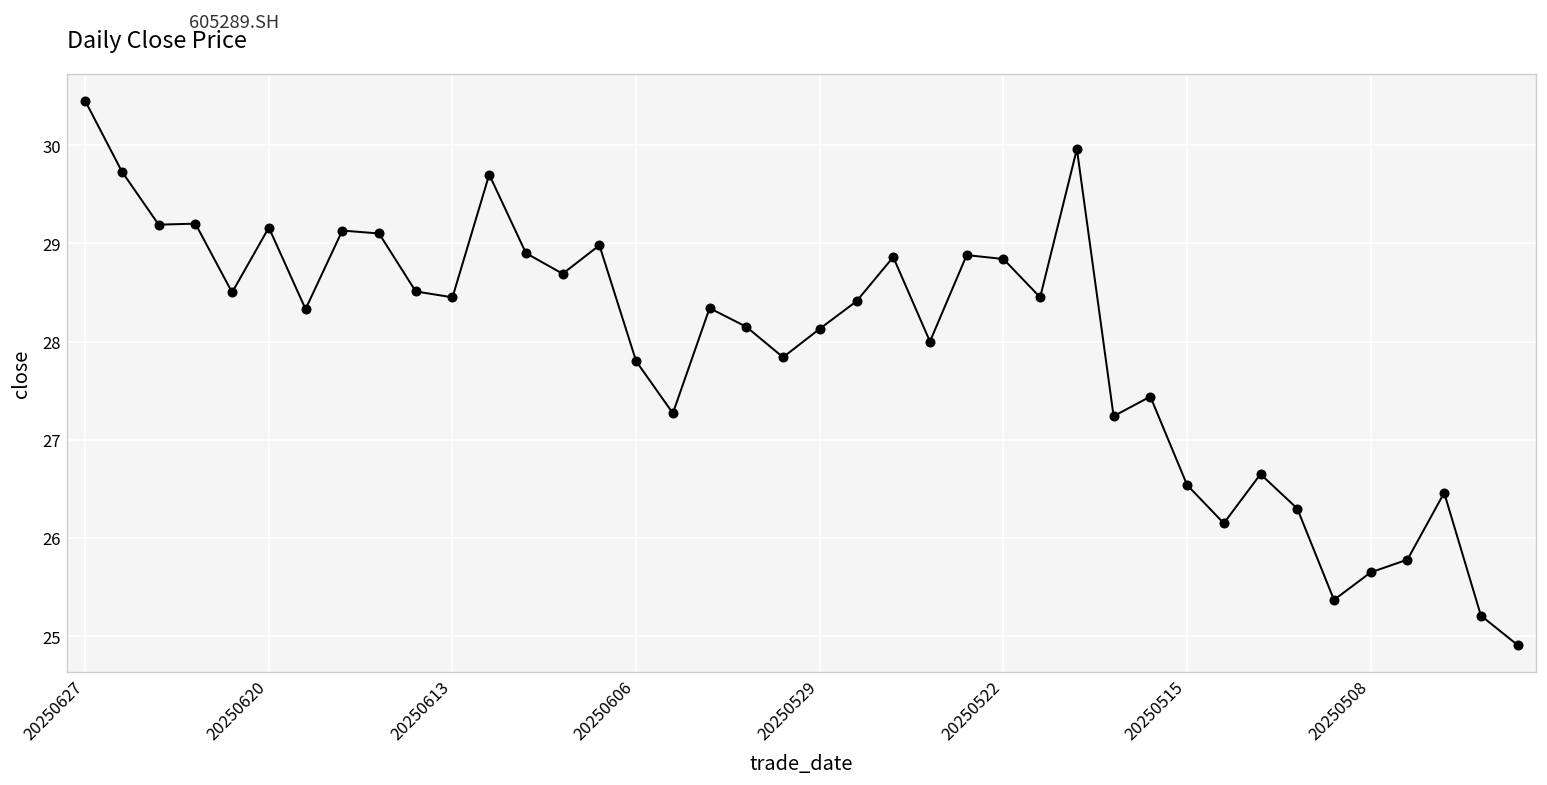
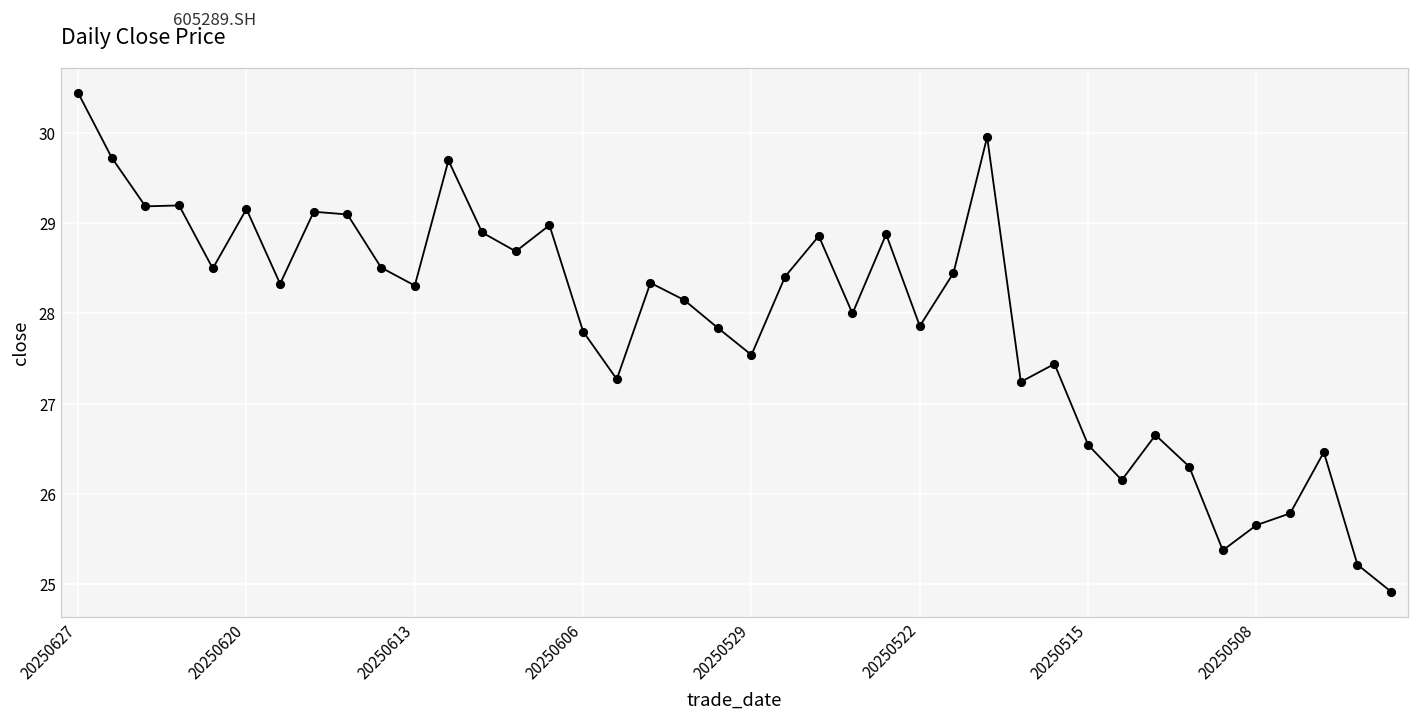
20250613: 28.5 -> 28.3
20250529: 28.1 -> 27.5
20250522: 28.8 -> 27.9
